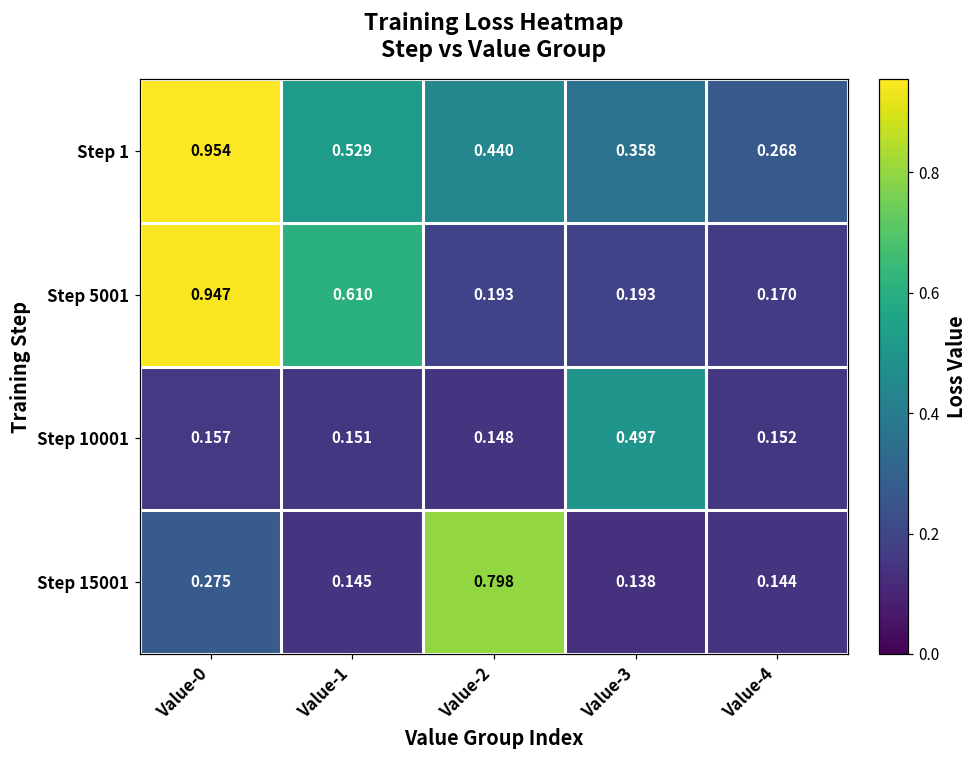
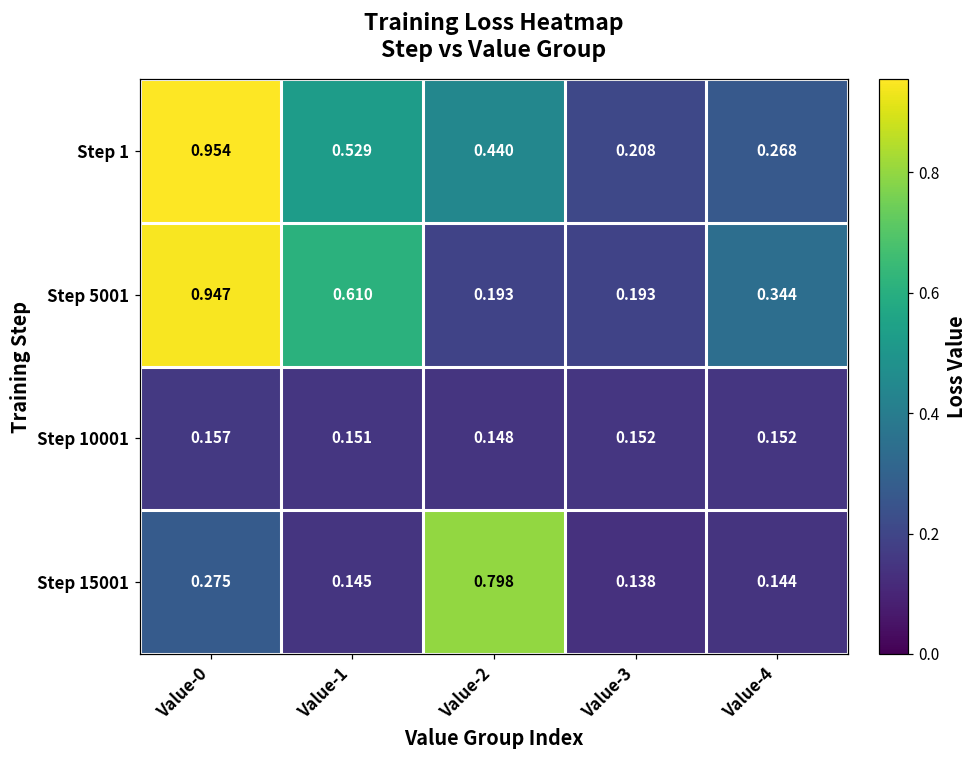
Step 1, Value-3: 0.358 -> 0.208
Step 5001, Value-4: 0.170 -> 0.344
Step 10001, Value-3: 0.497 -> 0.152
